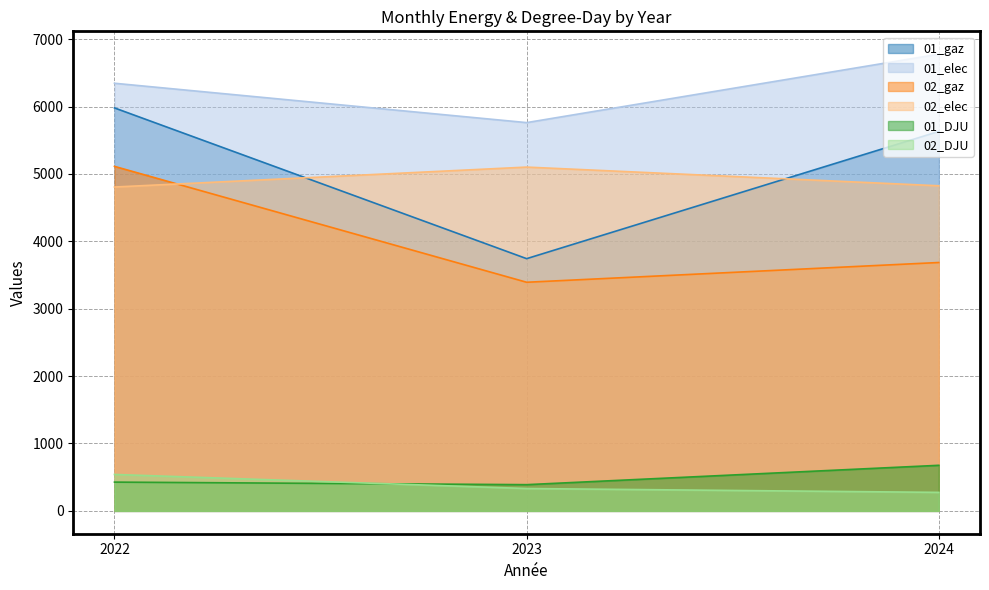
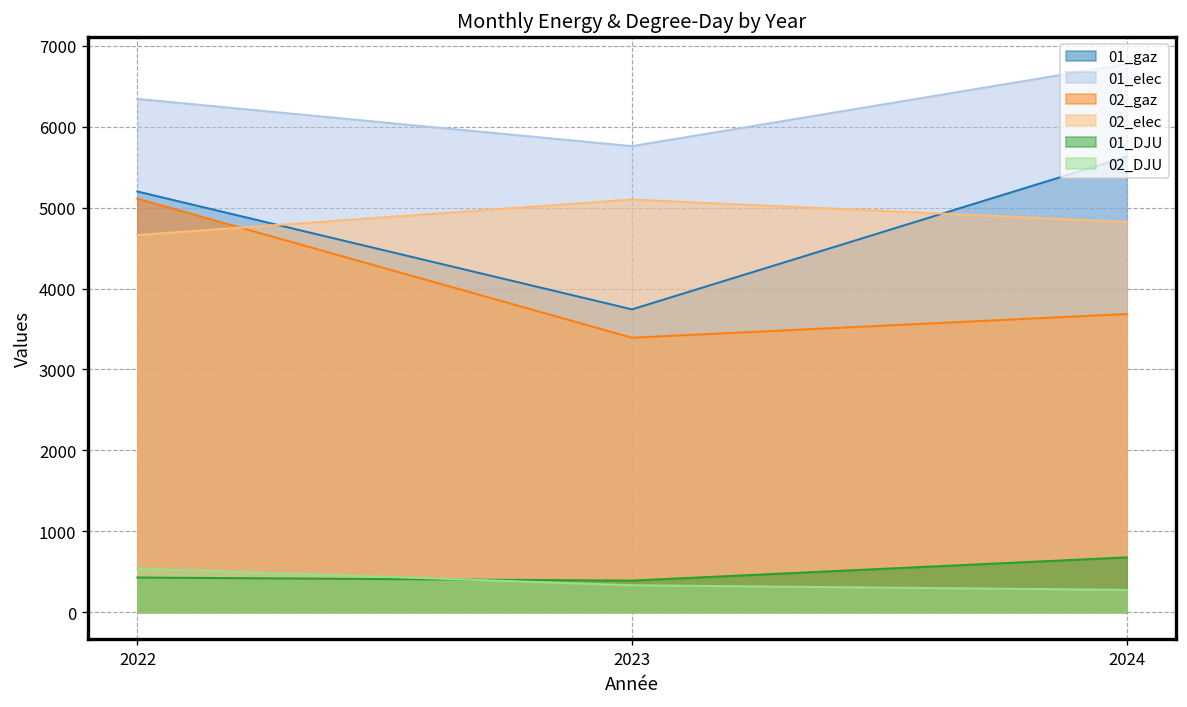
01_gaz, 2022: 6000 -> 5200
02_elec, 2022: 4800 -> 4700
